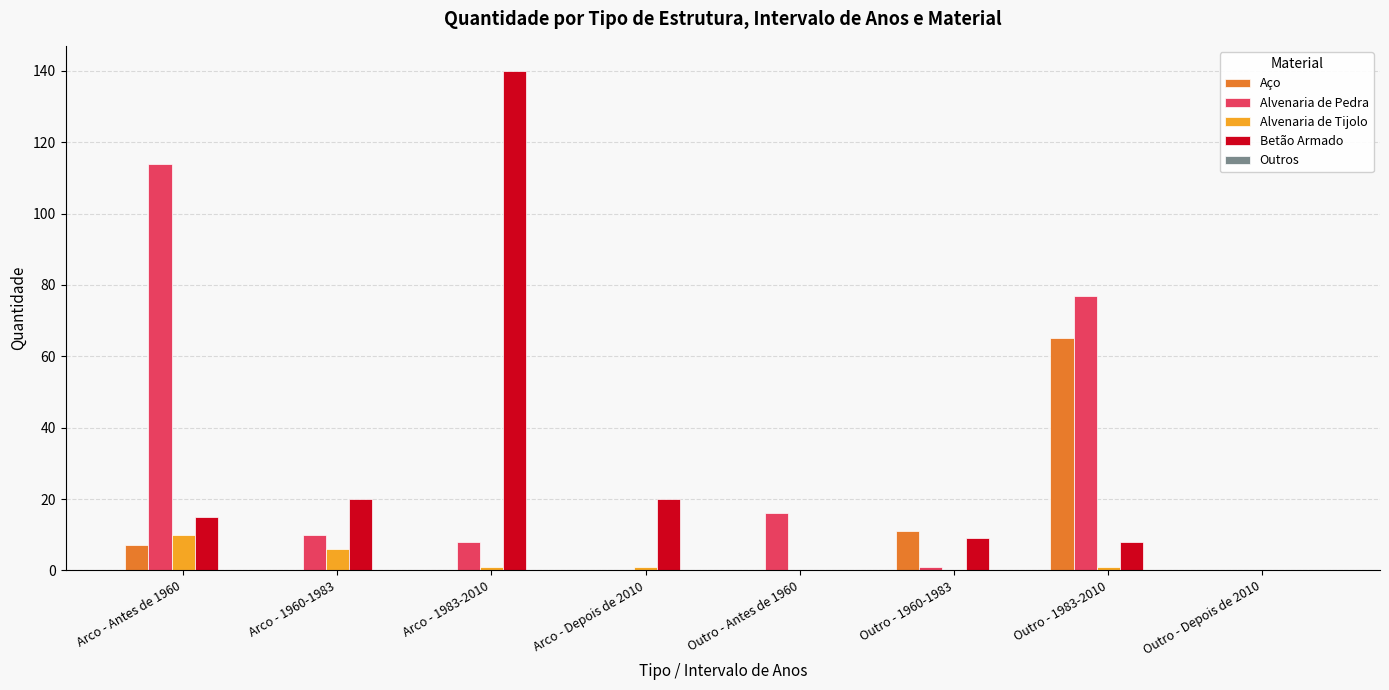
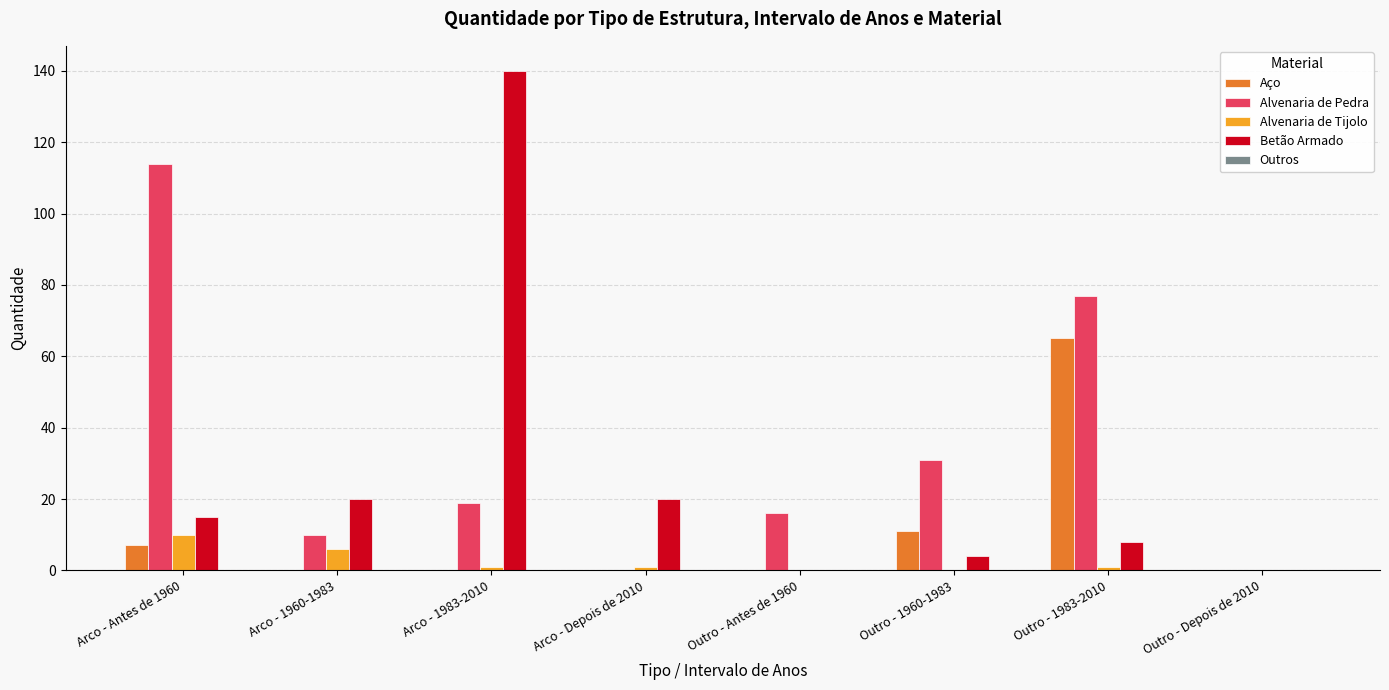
Alvenaria de Pedra, Arco - 1983-2010: 8 -> 19
Alvenaria de Pedra, Outro - 1960-1983: 1 -> 31
Betão Armado, Outro - 1960-1983: 9 -> 4
